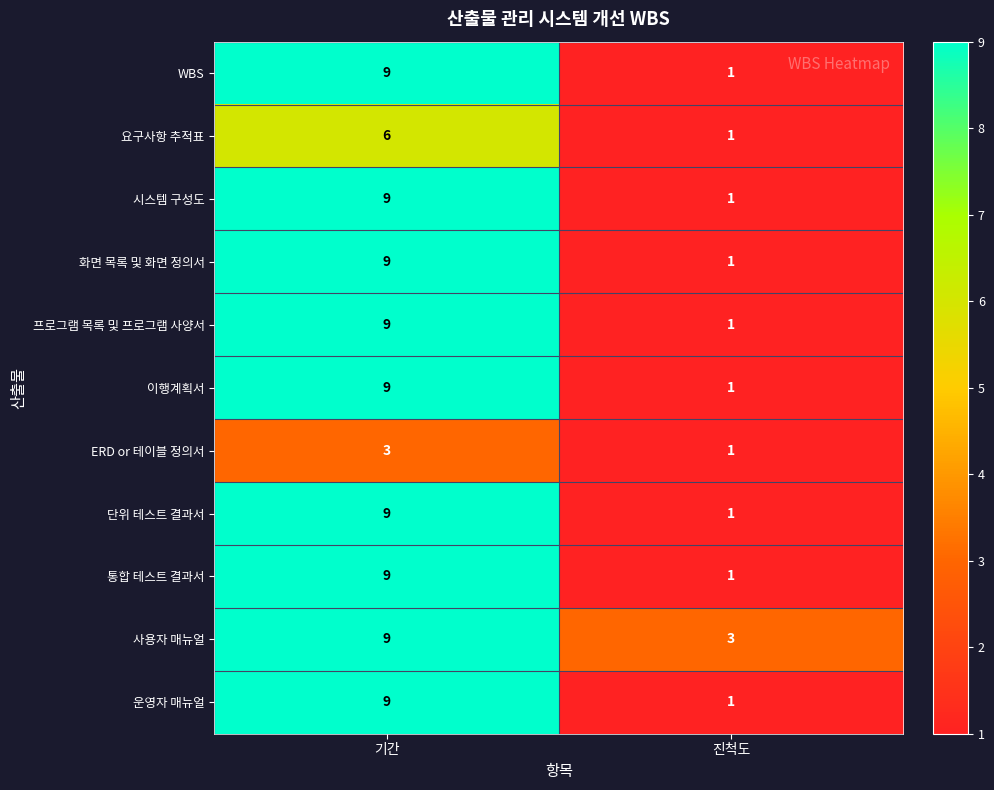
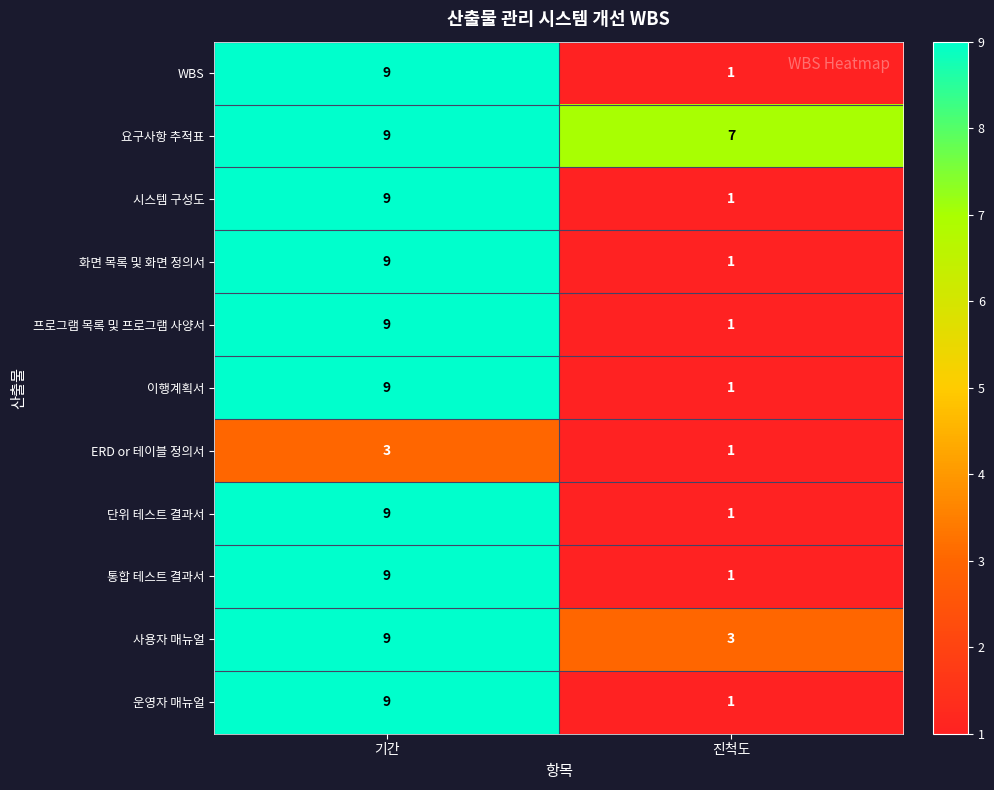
요구사항 추적표, 기간: 6 -> 9
요구사항 추적표, 진척도: 1 -> 7
